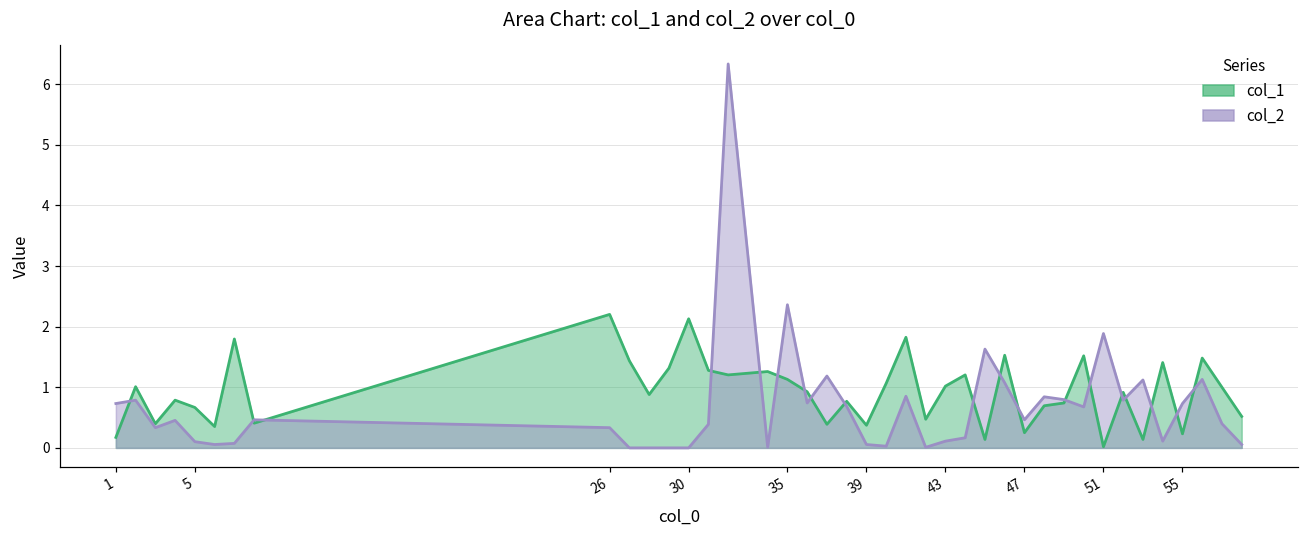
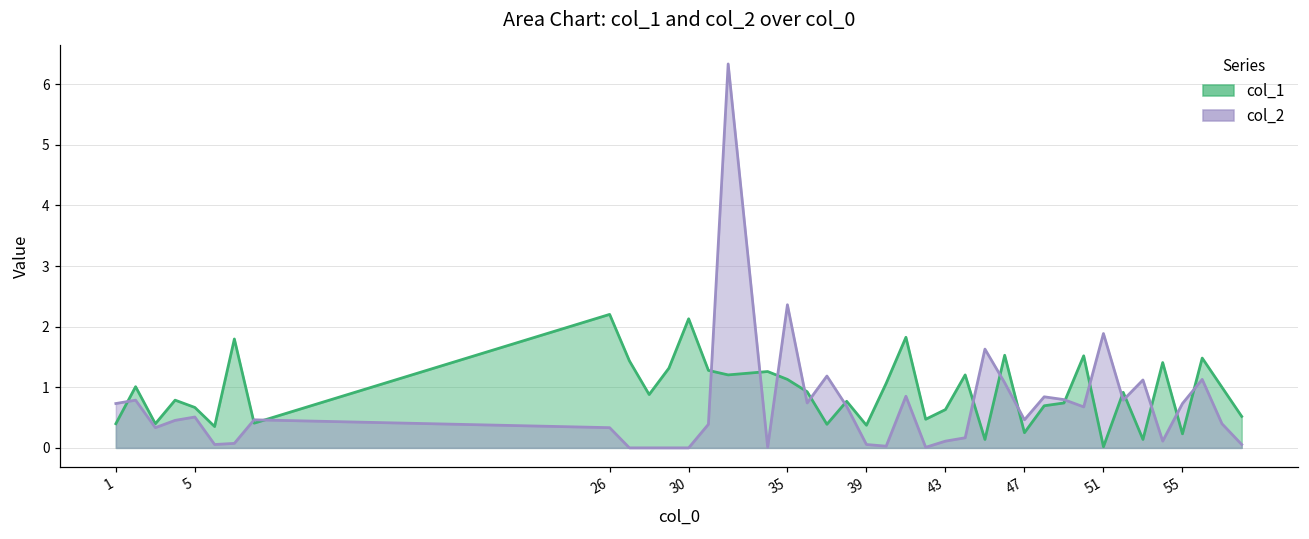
col_1, 1: 0.2 -> 0.4
col_2, 5: 0.1 -> 0.5
col_1, 43: 1.0 -> 0.6
